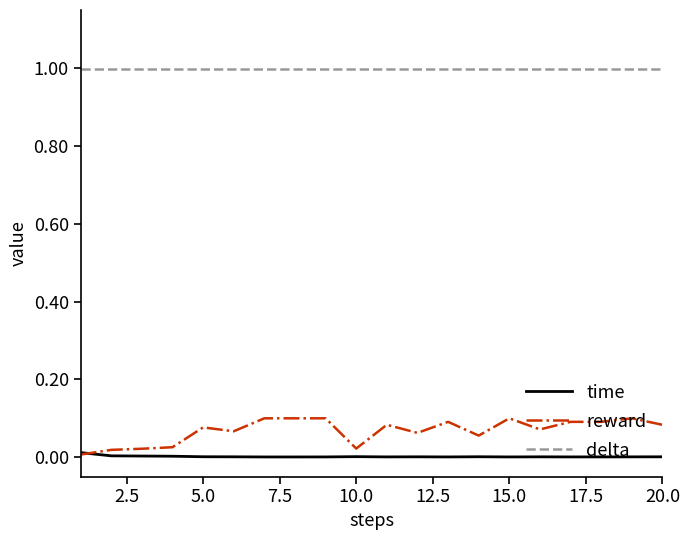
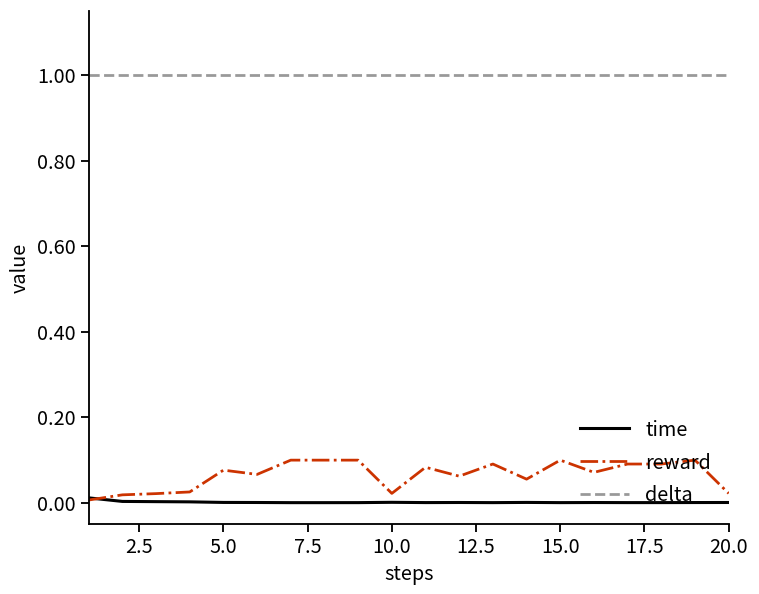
reward, 20.0: 0.08 -> 0.02
